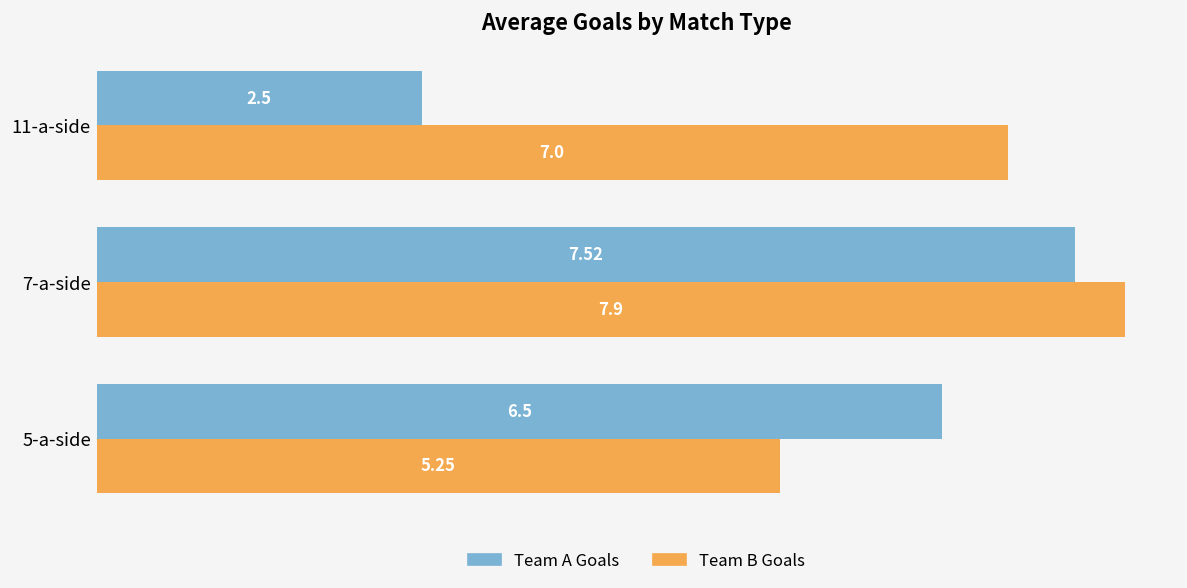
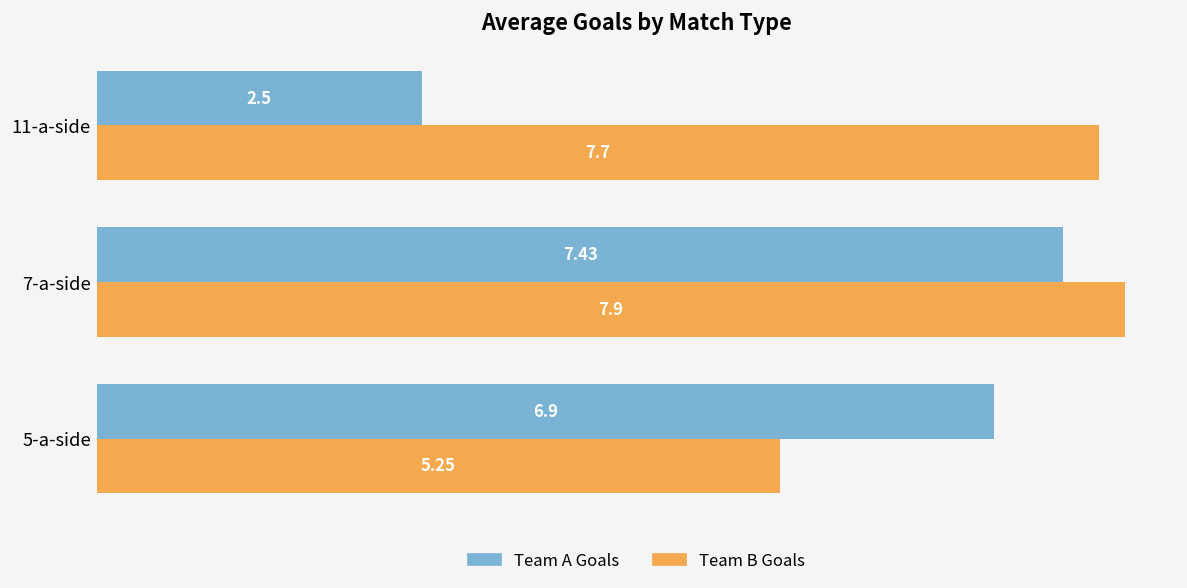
Team B Goals, 11-a-side: 7.0 -> 7.7
Team A Goals, 7-a-side: 7.52 -> 7.43
Team A Goals, 5-a-side: 6.5 -> 6.9
